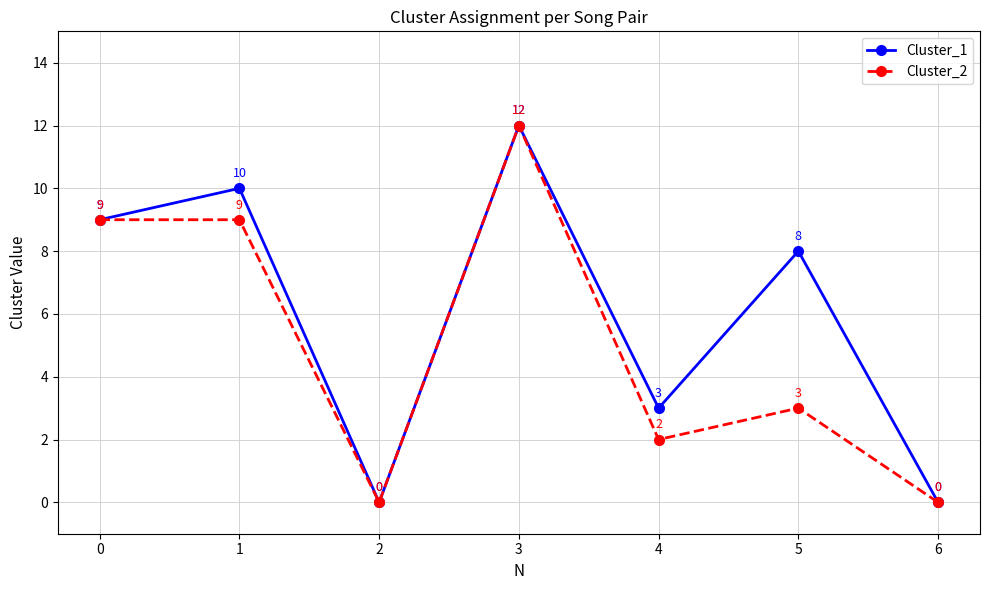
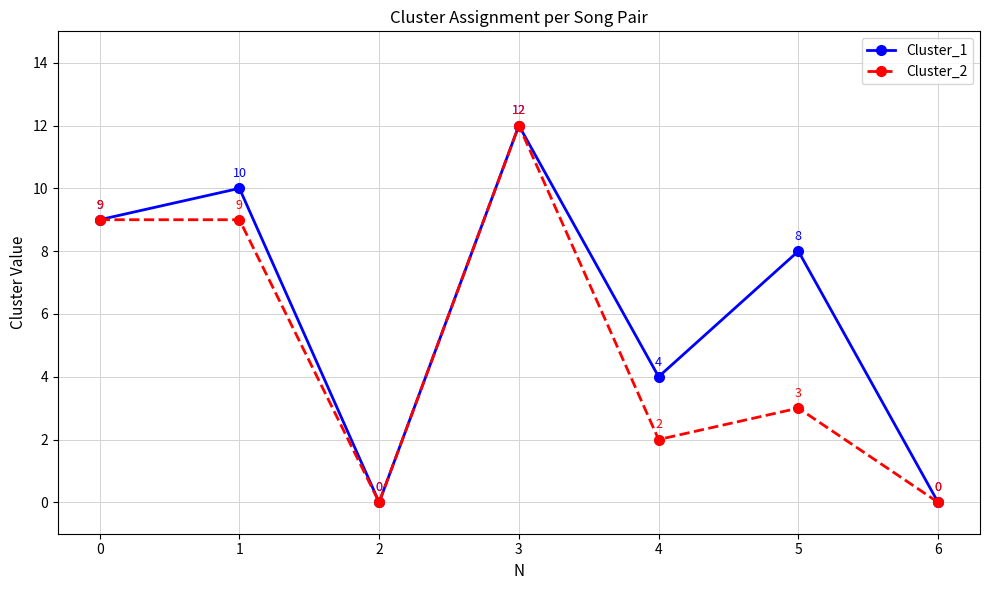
Cluster_1, 4: 3 -> 4
